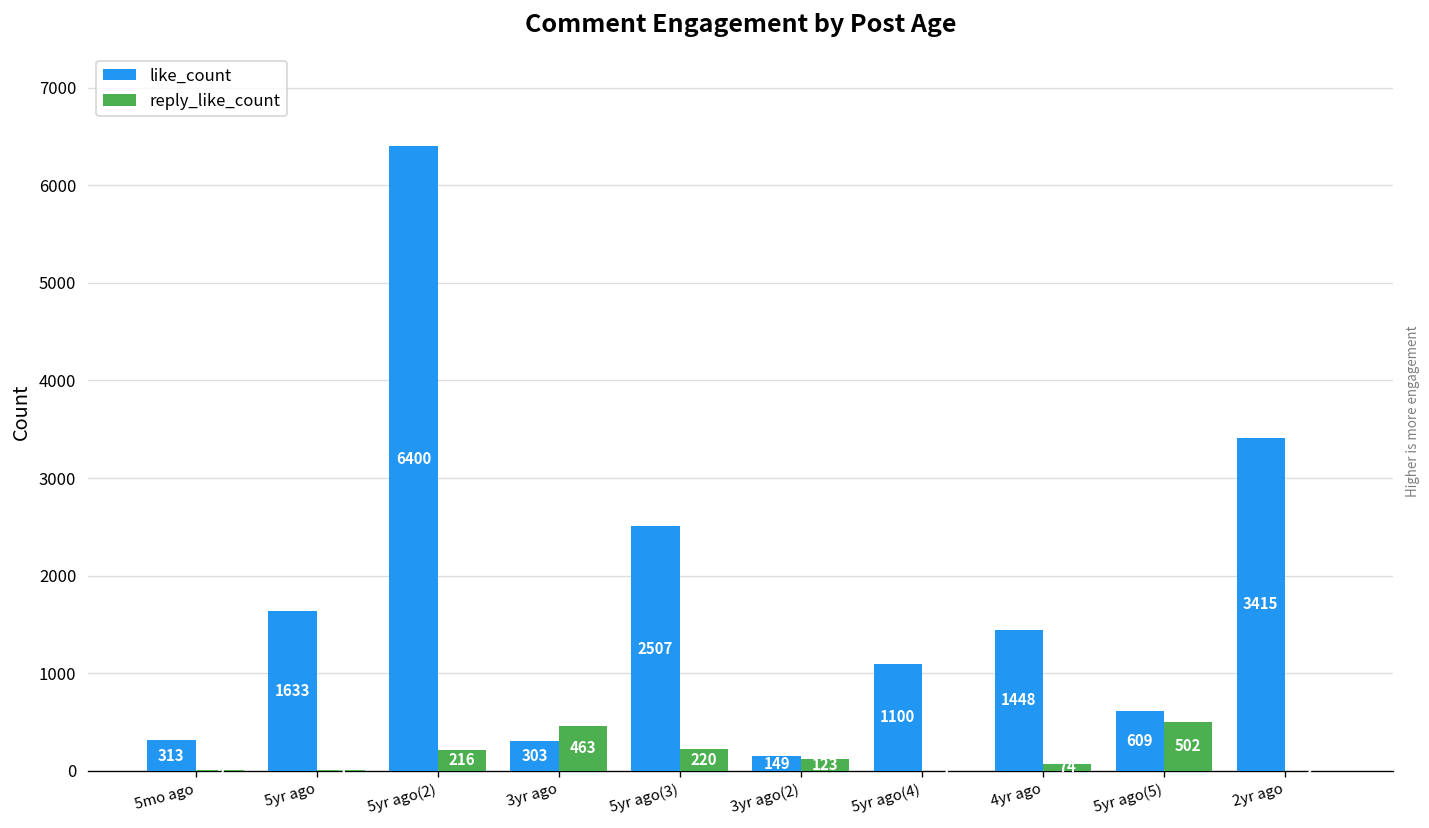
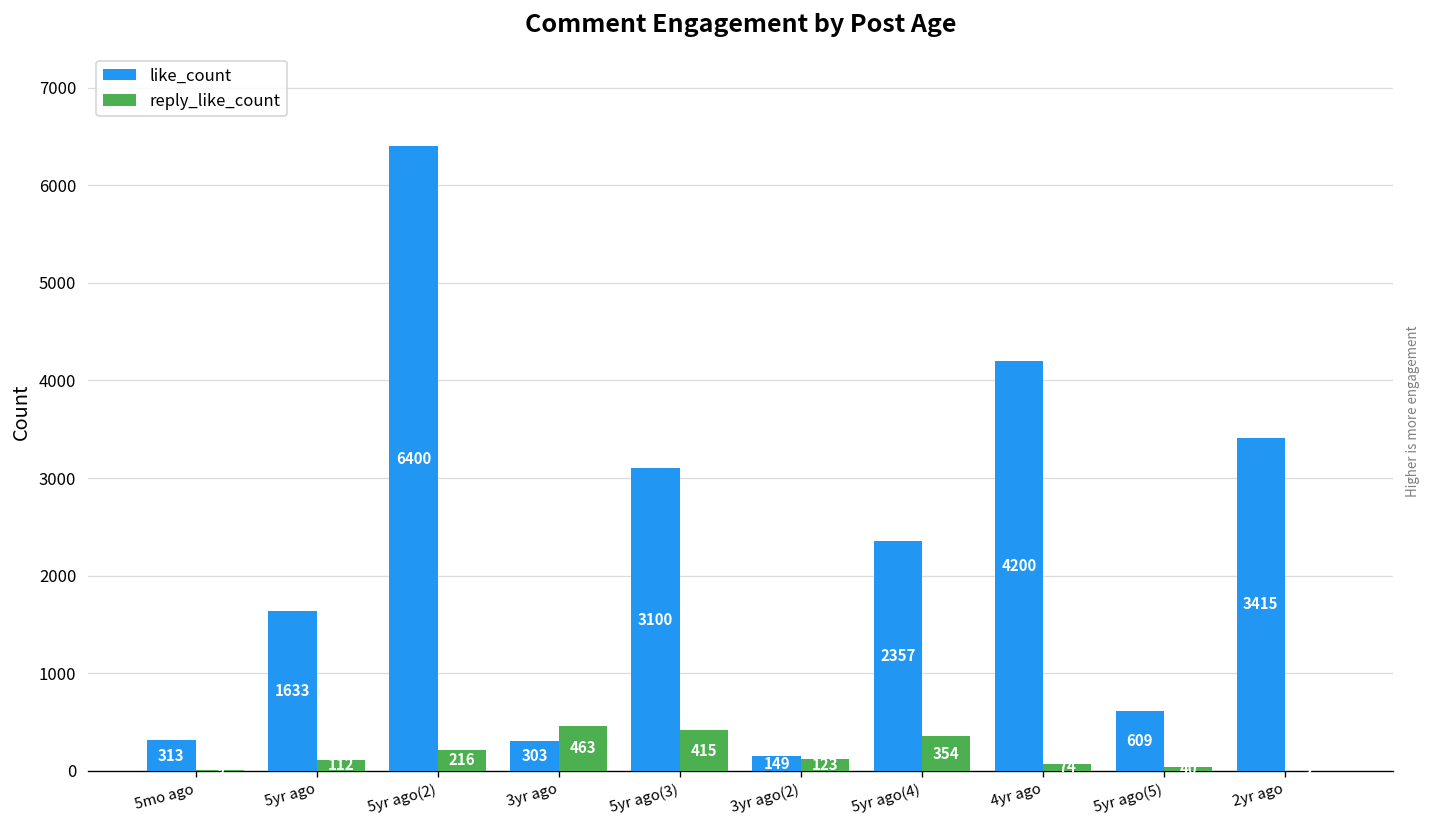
reply_like_count, 5yr ago: 0 -> 100
like_count, 5yr ago(3): 2507 -> 3100
reply_like_count, 5yr ago(3): 220 -> 415
like_count, 5yr ago(4): 1100 -> 2357
reply_like_count, 5yr ago(4): 0 -> 400
like_count, 4yr ago: 1448 -> 4200
reply_like_count, 5yr ago(5): 500 -> 0
